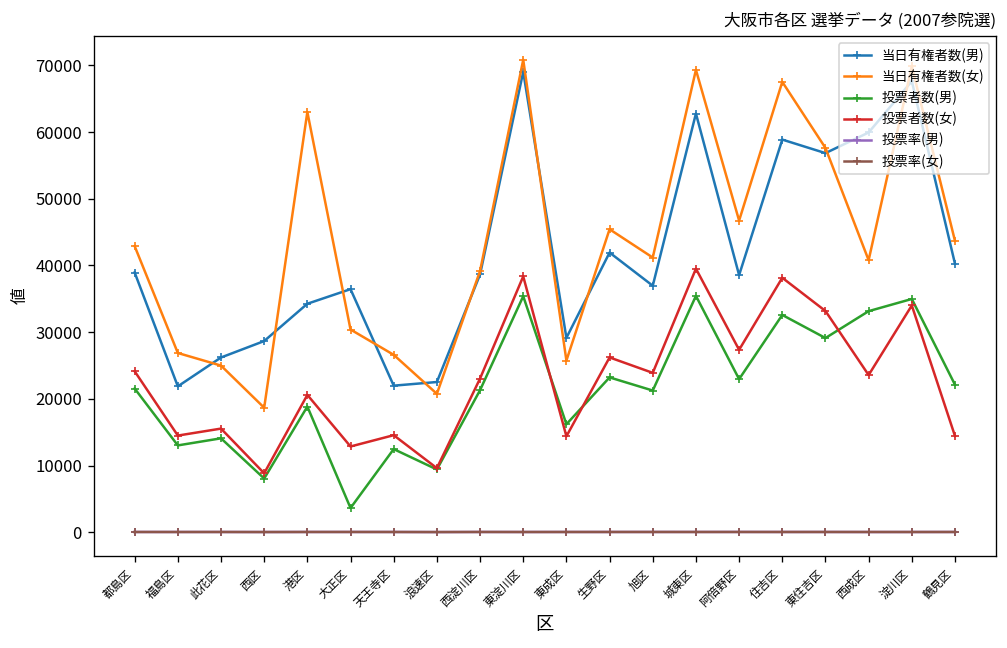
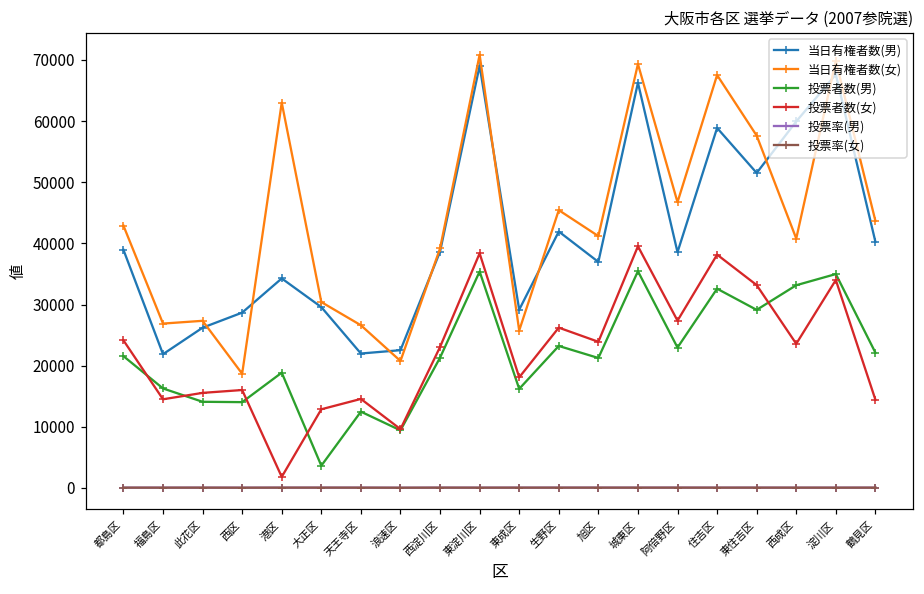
投票者数(男), 福島区: 13000 -> 16000
当日有権者数(女), 此花区: 25000 -> 27000
投票者数(男), 西区: 8000 -> 14000
投票者数(女), 西区: 9000 -> 16000
投票者数(女), 港区: 21000 -> 2000
当日有権者数(男), 大正区: 36000 -> 30000
投票者数(女), 東成区: 14000 -> 18000
当日有権者数(男), 城東区: 63000 -> 66000
当日有権者数(男), 東住吉区: 57000 -> 52000
